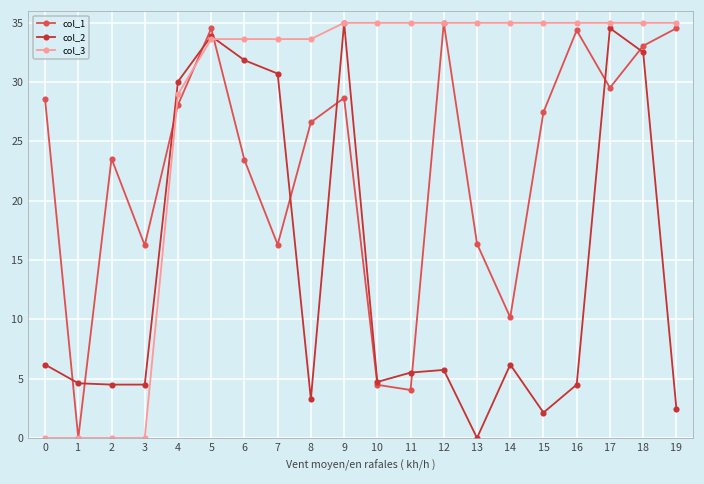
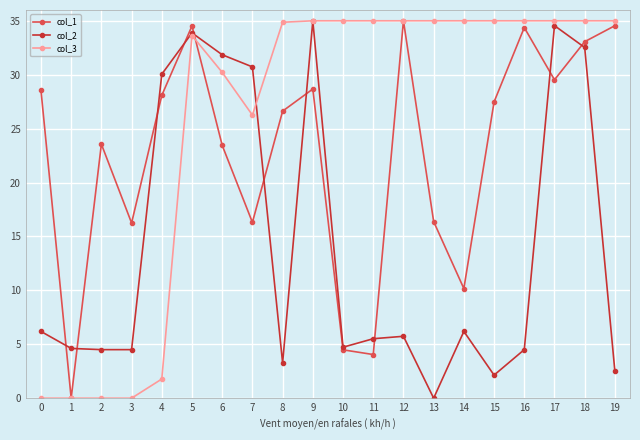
col_3, 4: 29.0 -> 1.8
col_3, 6: 33.6 -> 30.2
col_3, 7: 33.6 -> 26.3
col_3, 8: 33.6 -> 34.9
